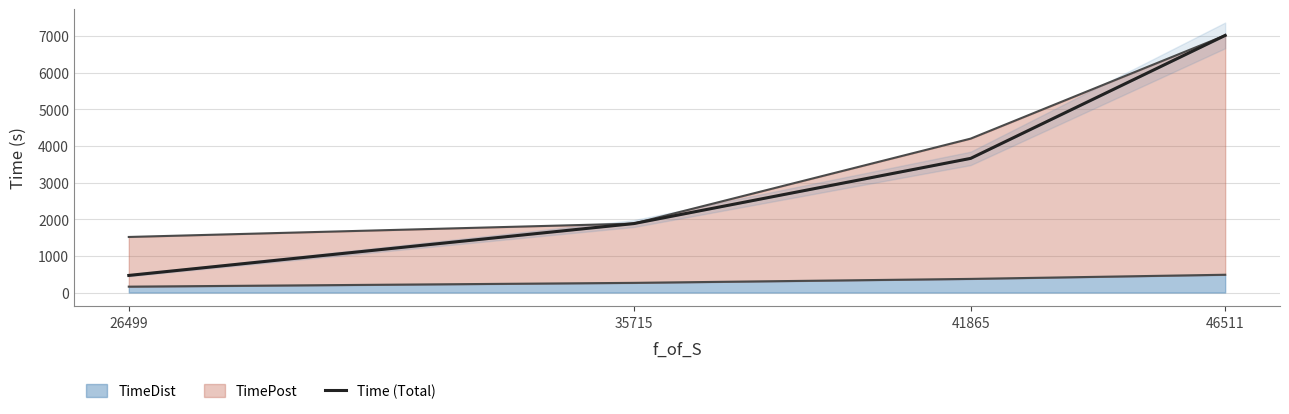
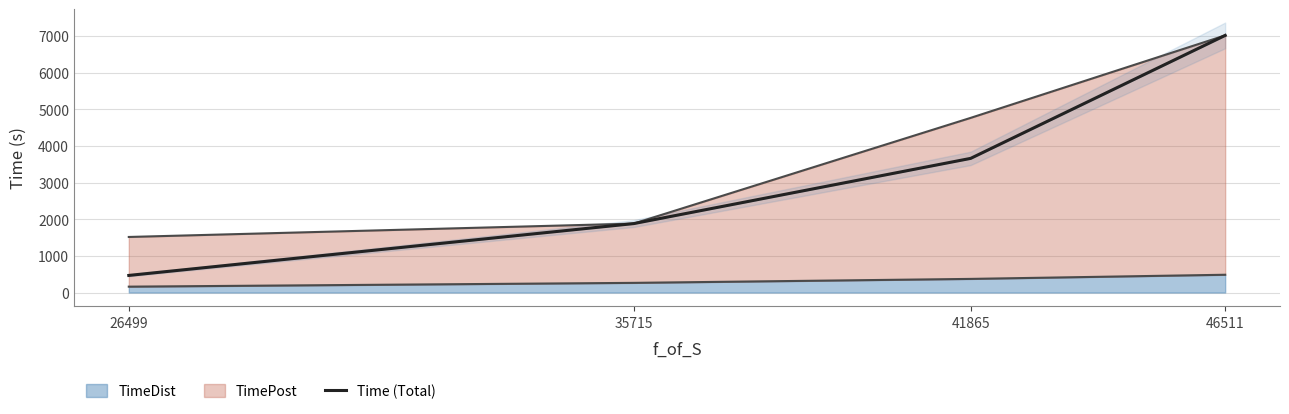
TimePost, 41865: 3800 -> 4400
